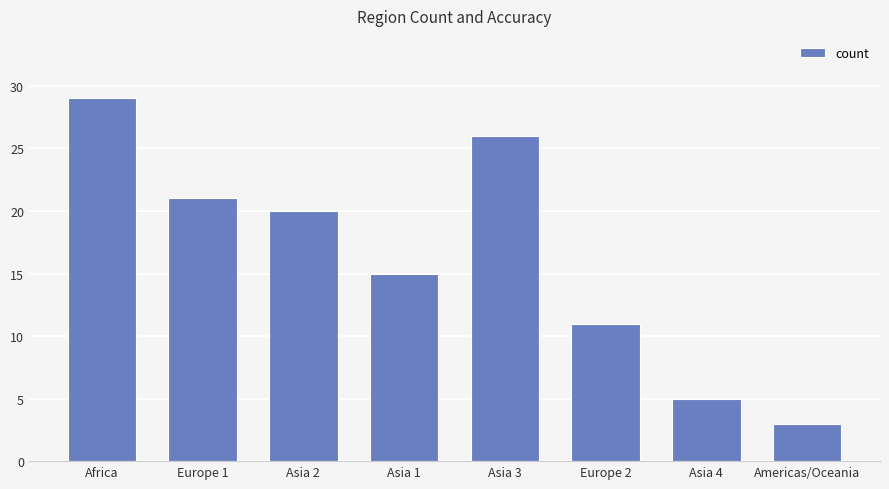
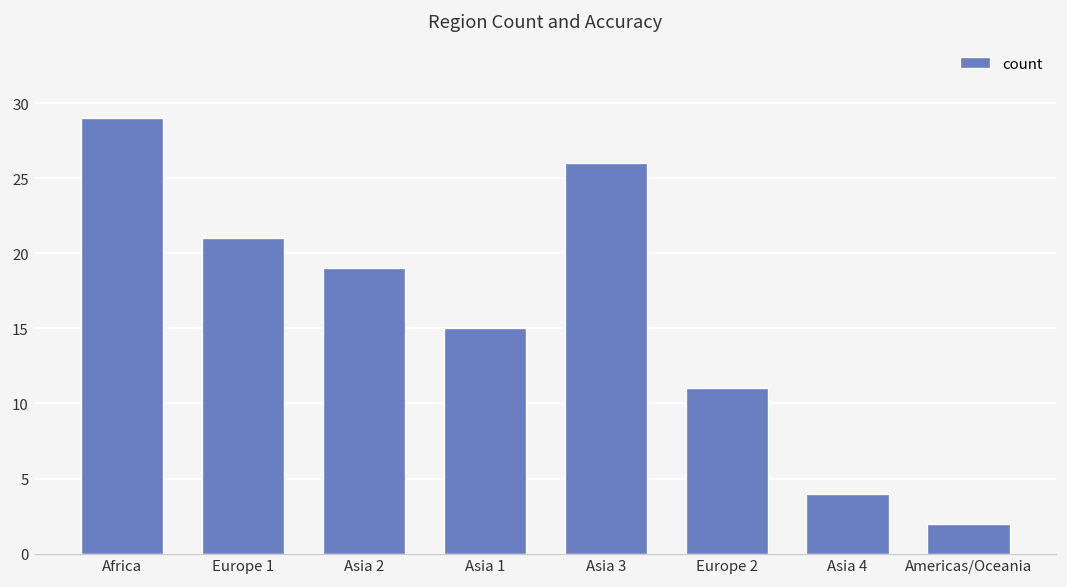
Asia 2: 20 -> 19
Asia 4: 5 -> 4
Americas/Oceania: 3 -> 2
